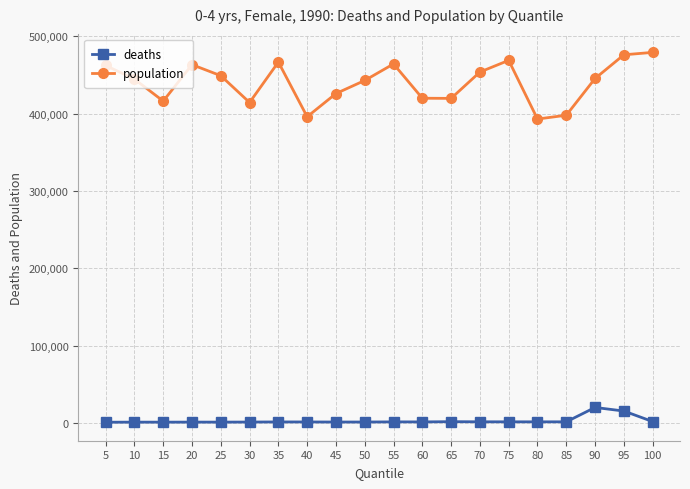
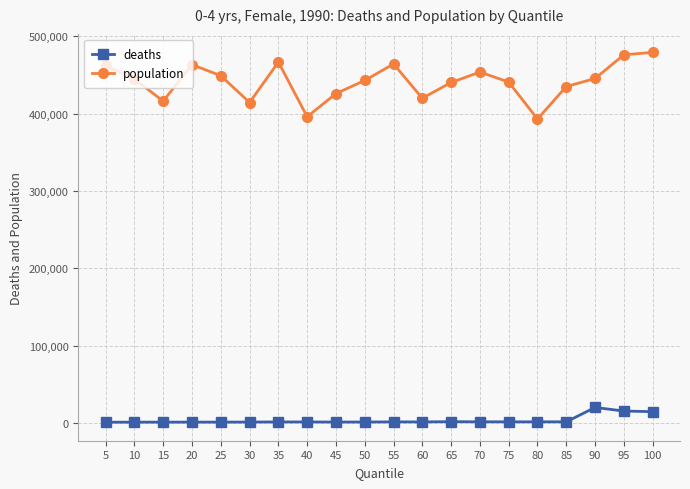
population, 65: 420,000 -> 440,000
population, 75: 470,000 -> 440,000
population, 85: 400,000 -> 430,000
deaths, 100: 0 -> 10,000
